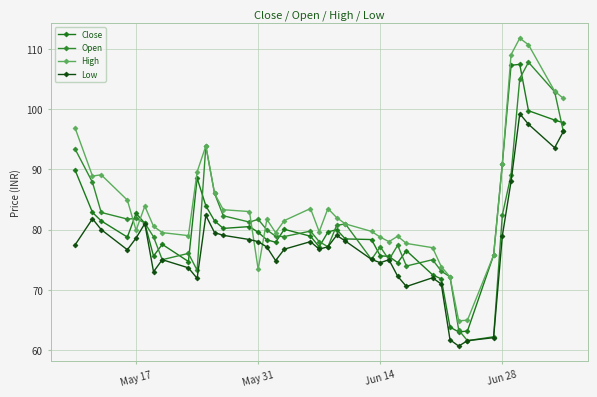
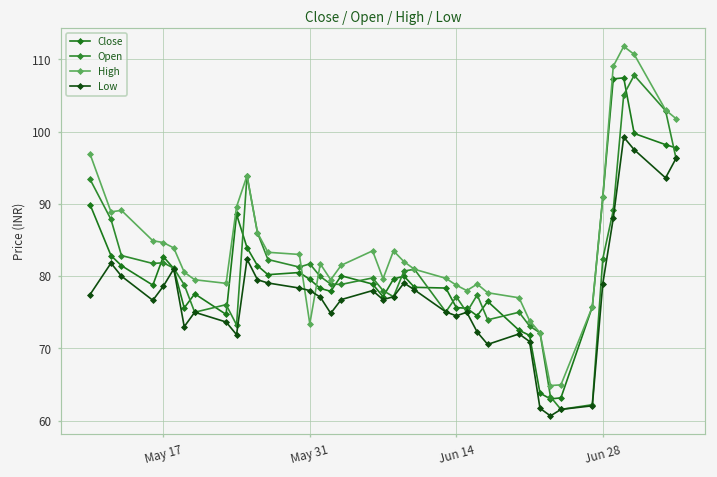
High, May 17: 80 -> 85
